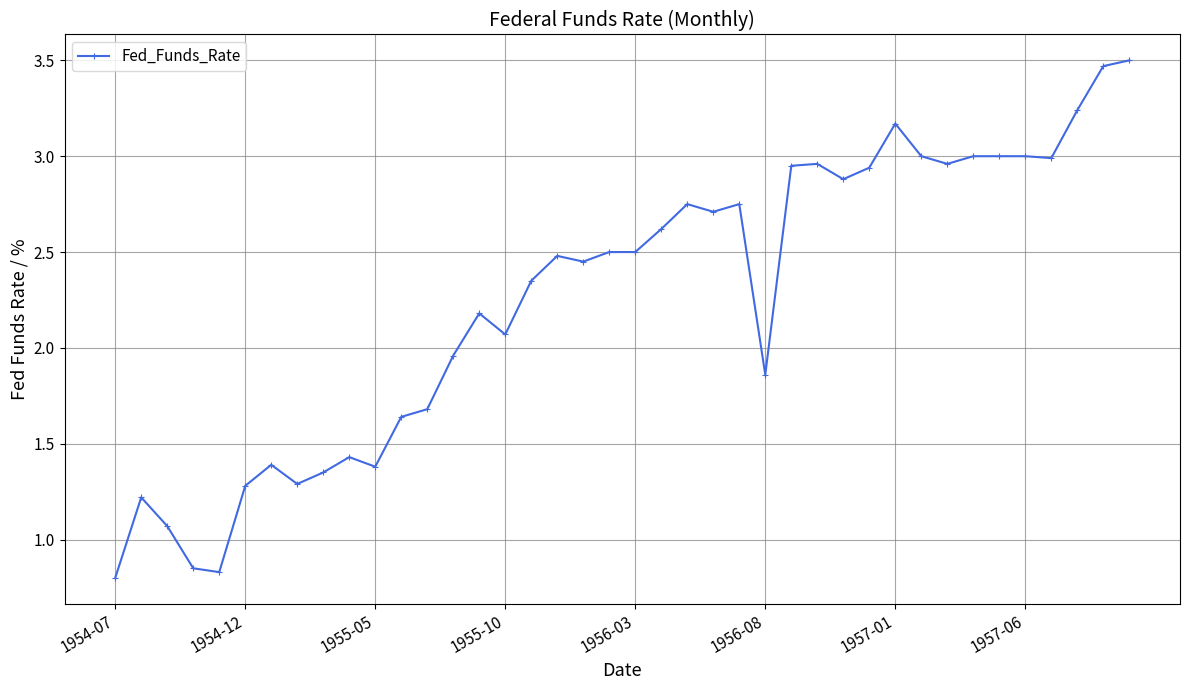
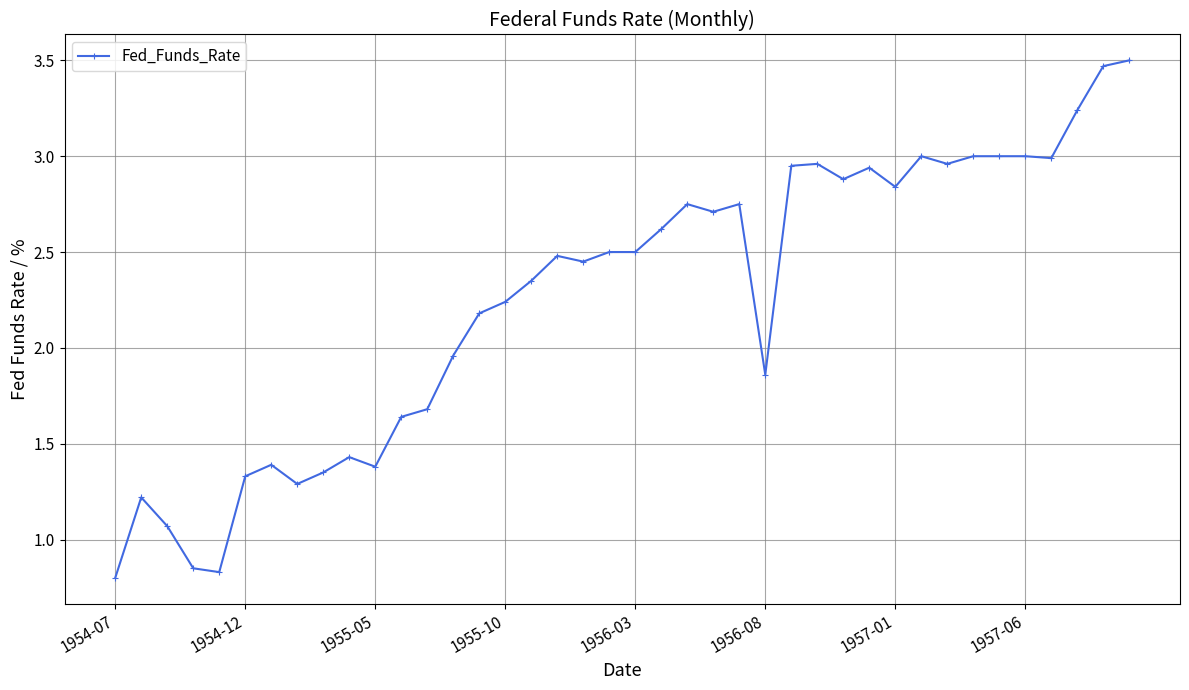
1954-12: 1.28 -> 1.33
1955-10: 2.07 -> 2.24
1957-01: 3.17 -> 2.84
